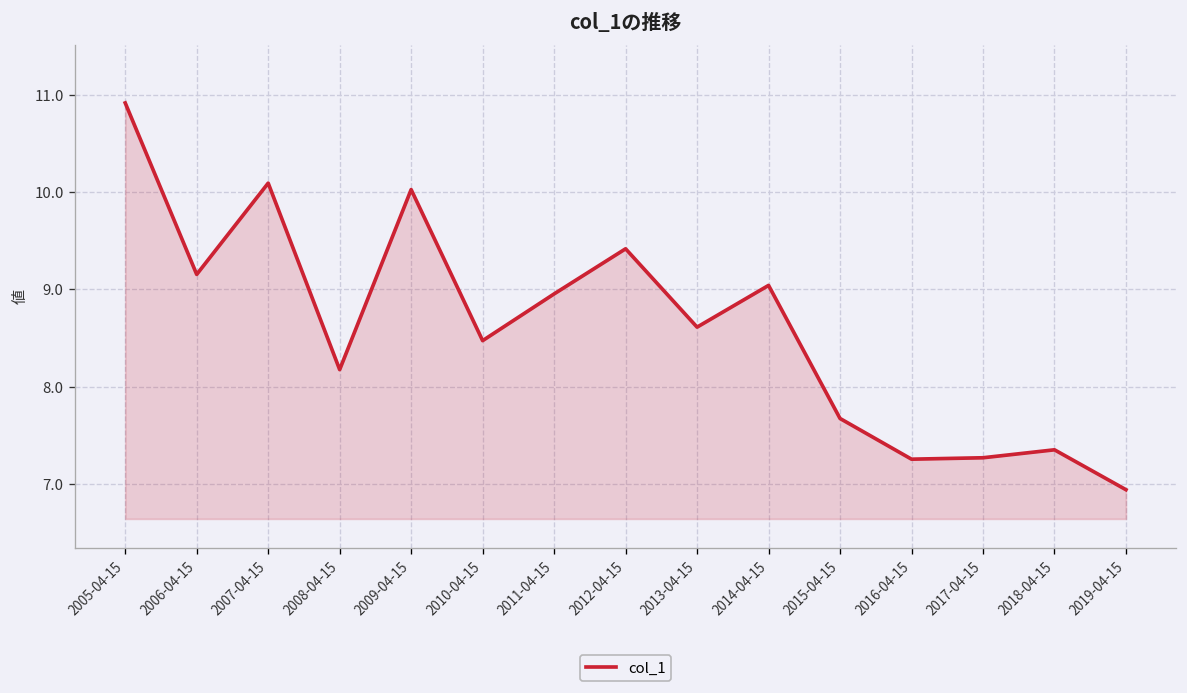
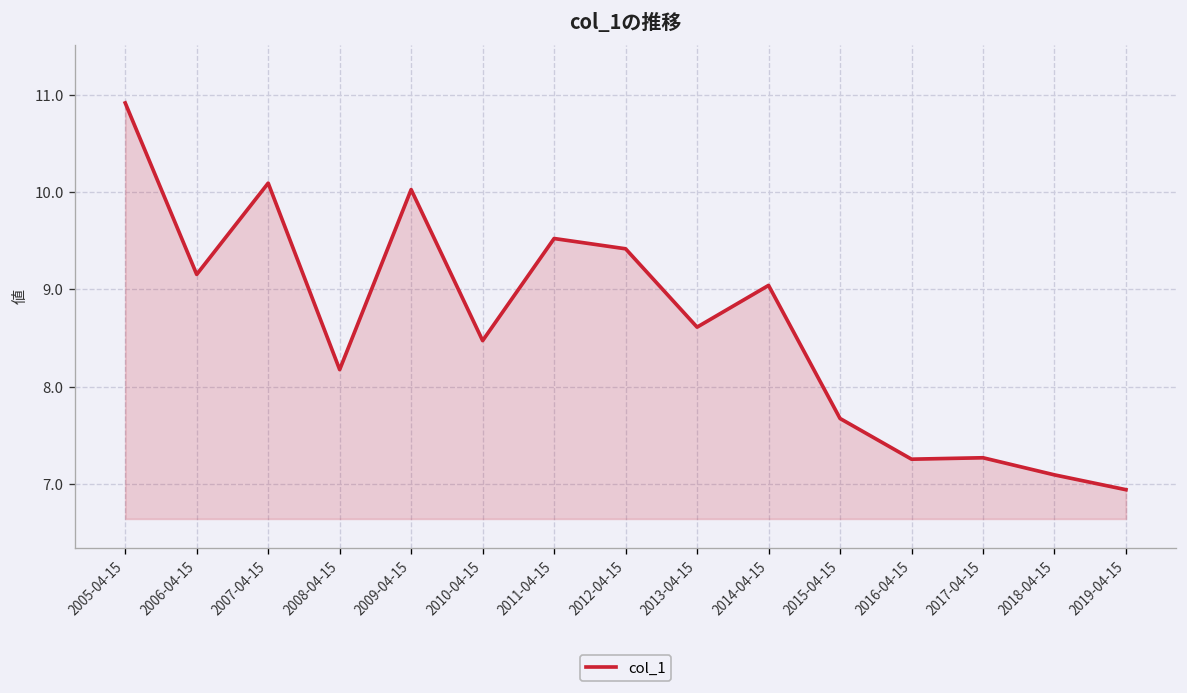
2011-04-15: 9.0 -> 9.5
2018-04-15: 7.4 -> 7.1
